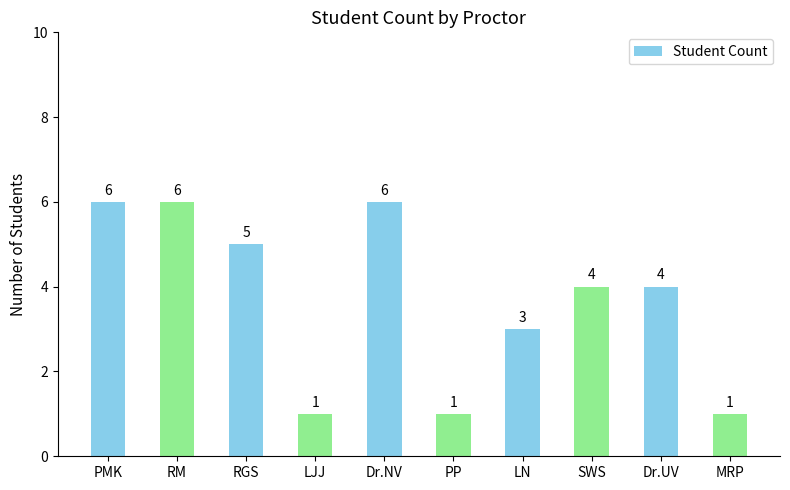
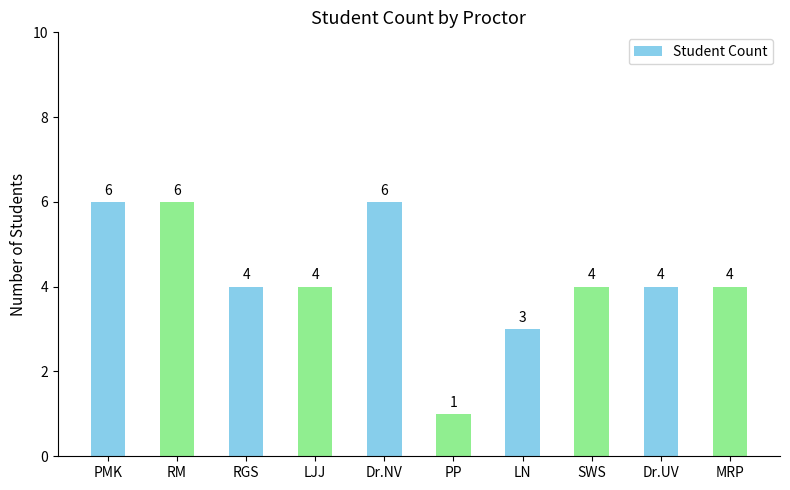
RGS: 5 -> 4
LJJ: 1 -> 4
MRP: 1 -> 4
